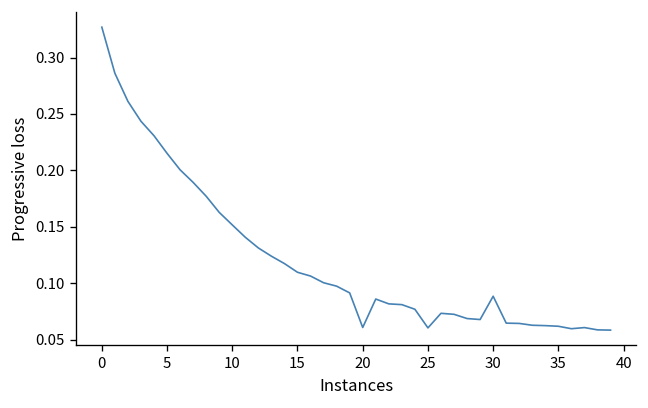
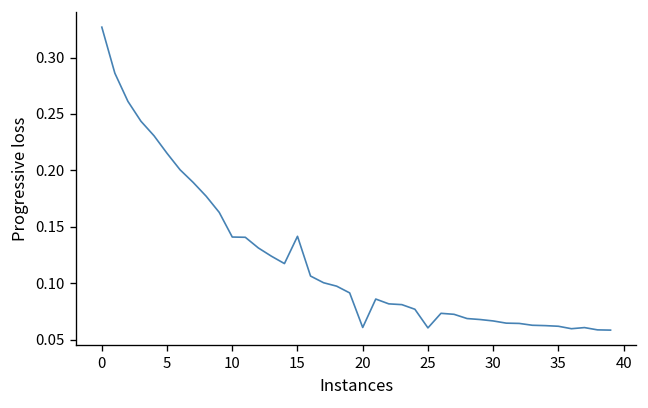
10: 0.15 -> 0.14
15: 0.11 -> 0.14
30: 0.09 -> 0.07
